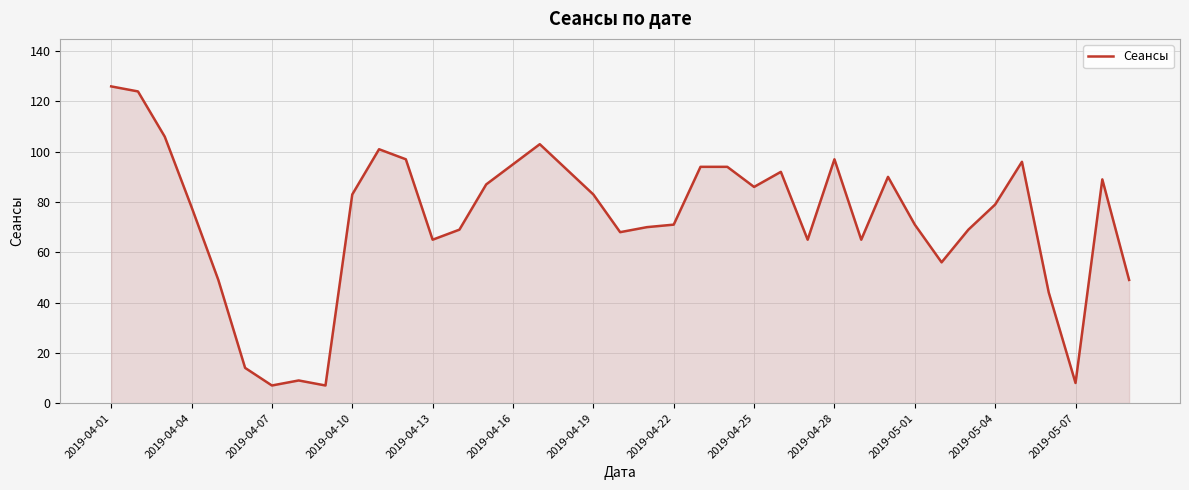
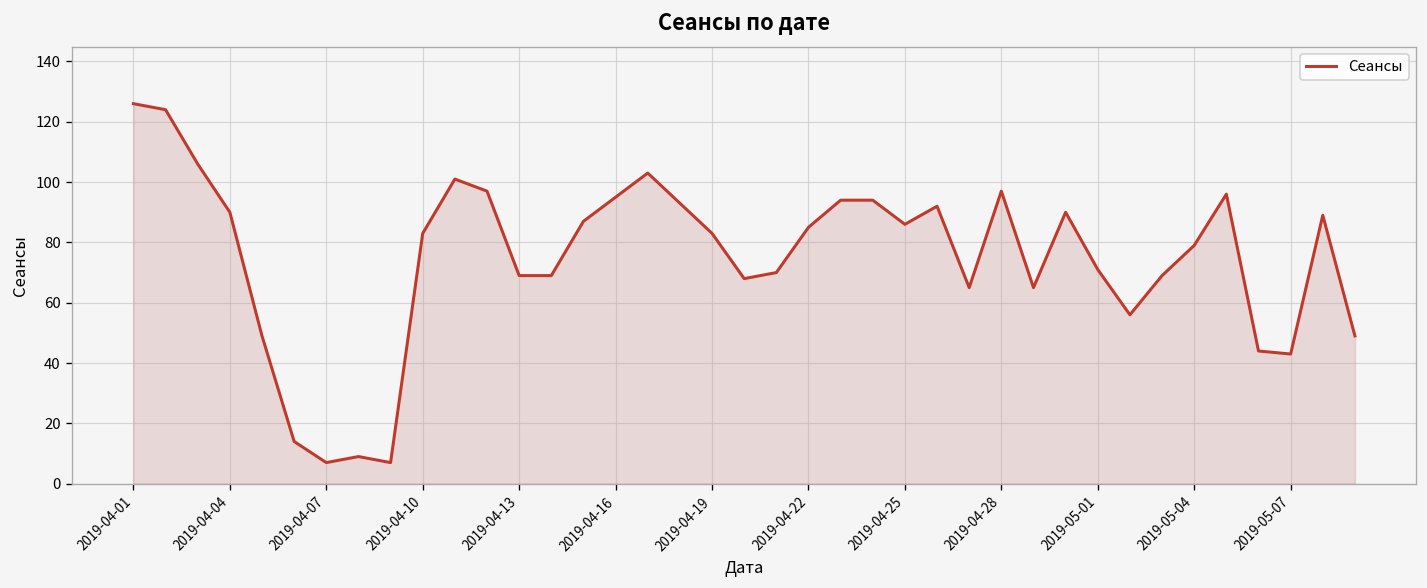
2019-04-04: 78 -> 90
2019-04-13: 65 -> 69
2019-04-22: 71 -> 85
2019-05-07: 8 -> 43
